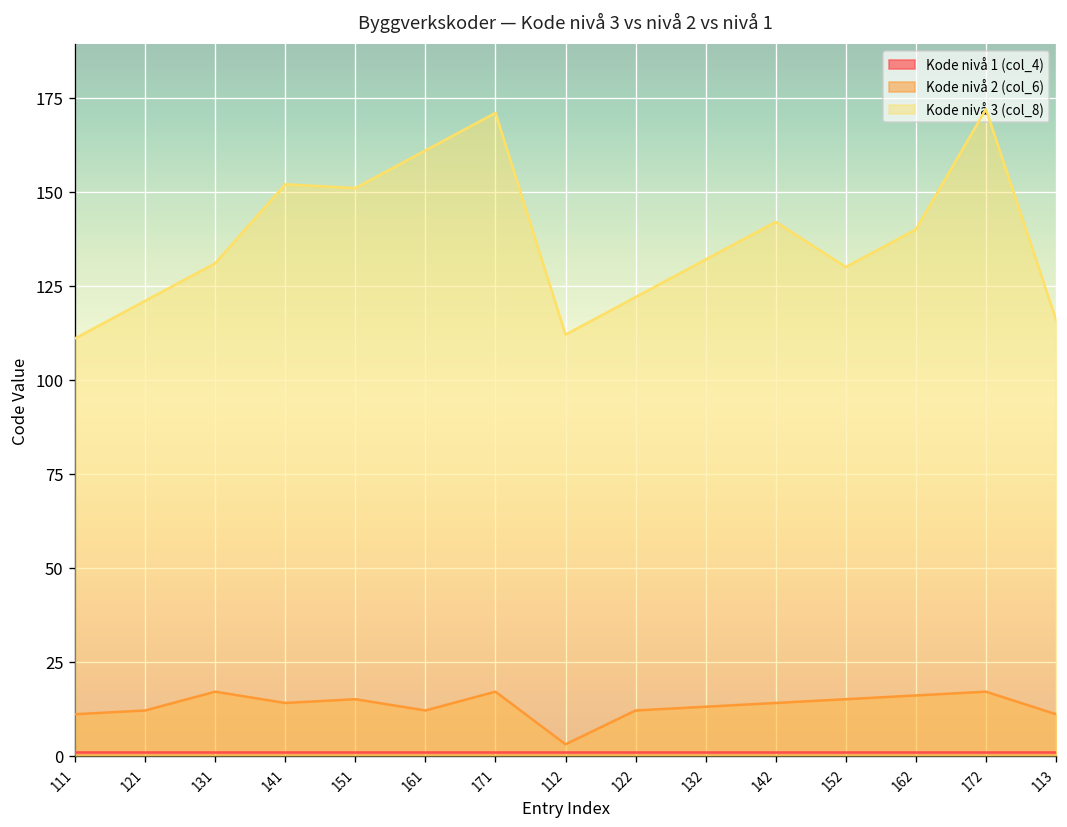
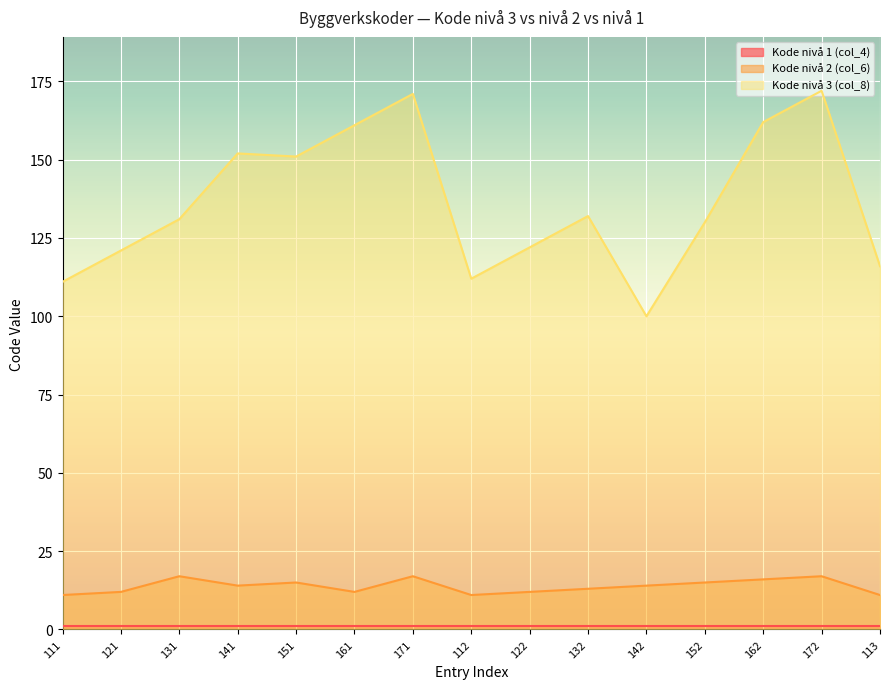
Kode nivå 2 (col_6), 112: 3 -> 11
Kode nivå 3 (col_8), 142: 142 -> 100
Kode nivå 3 (col_8), 162: 140 -> 162
